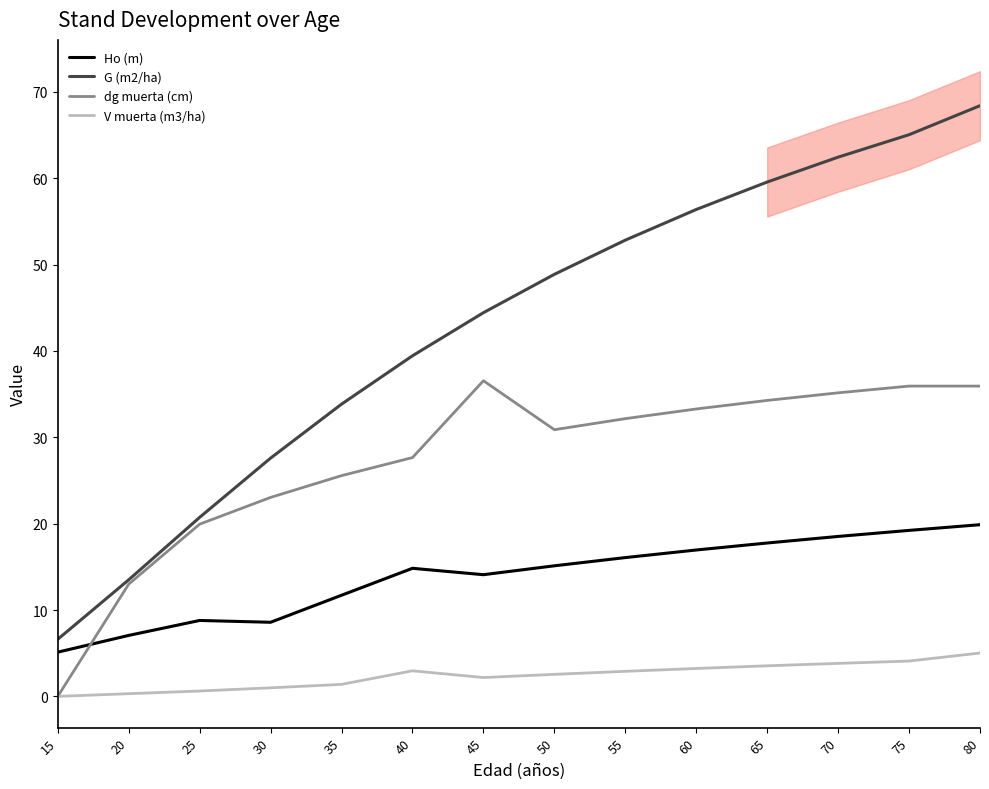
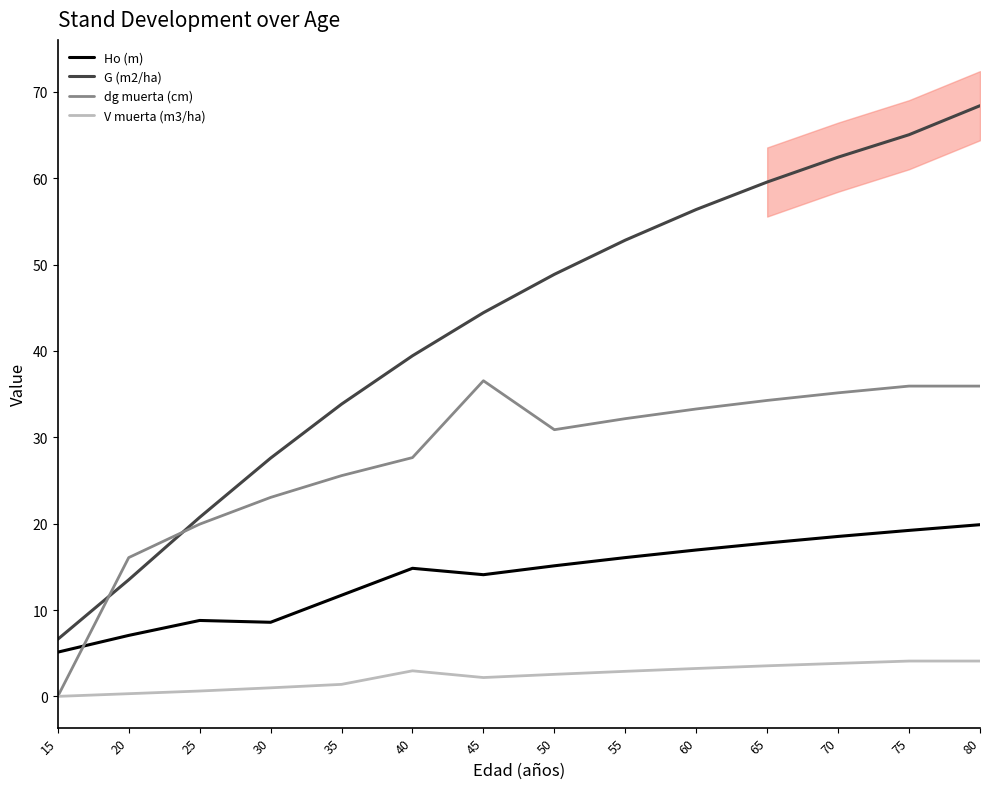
dg muerta (cm), 20: 13 -> 16
V muerta (m3/ha), 80: 5 -> 4
